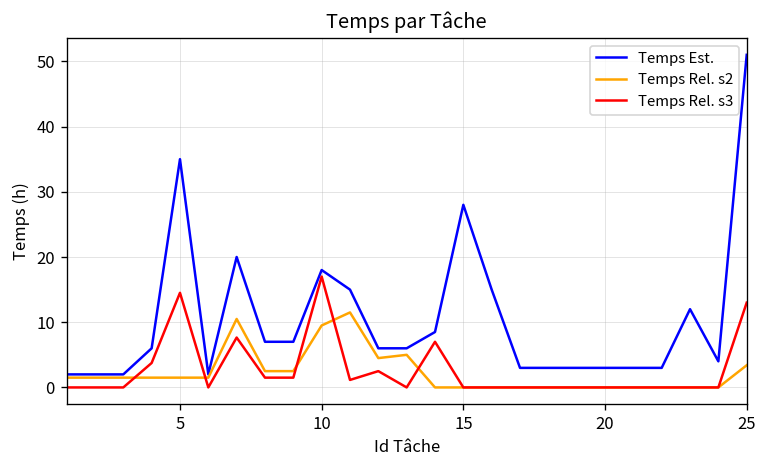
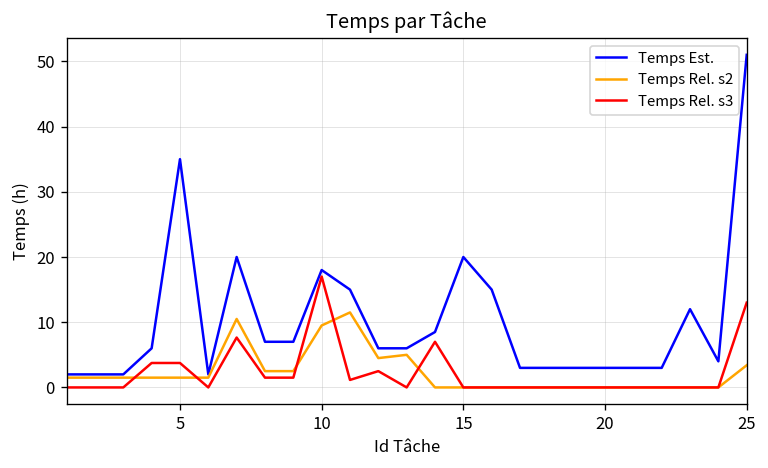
Temps Rel. s3, 5: 15 -> 4
Temps Est., 15: 28 -> 20
